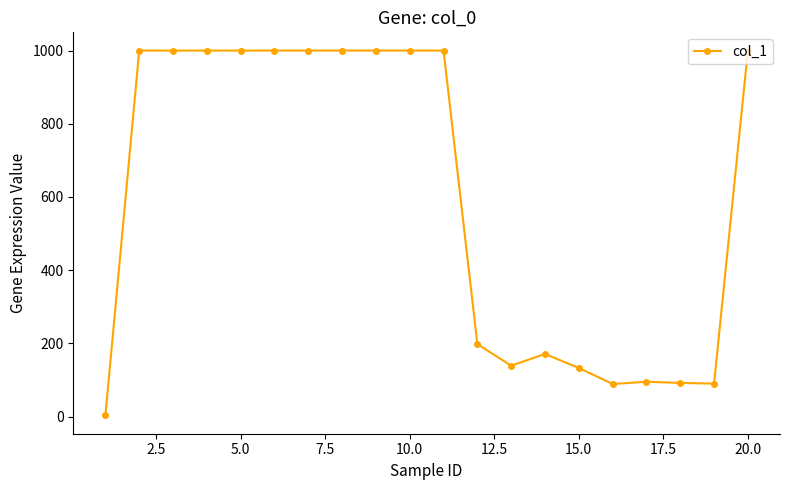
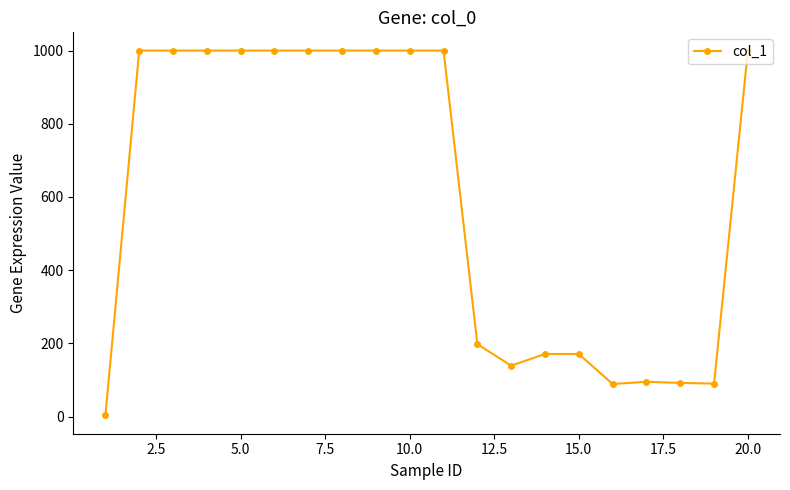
15.0: 130 -> 170
